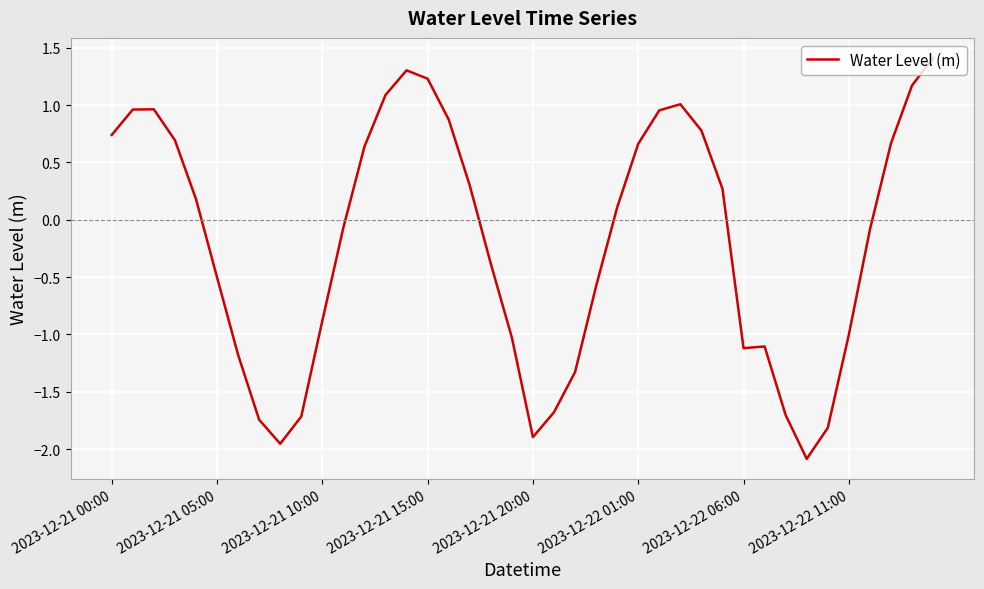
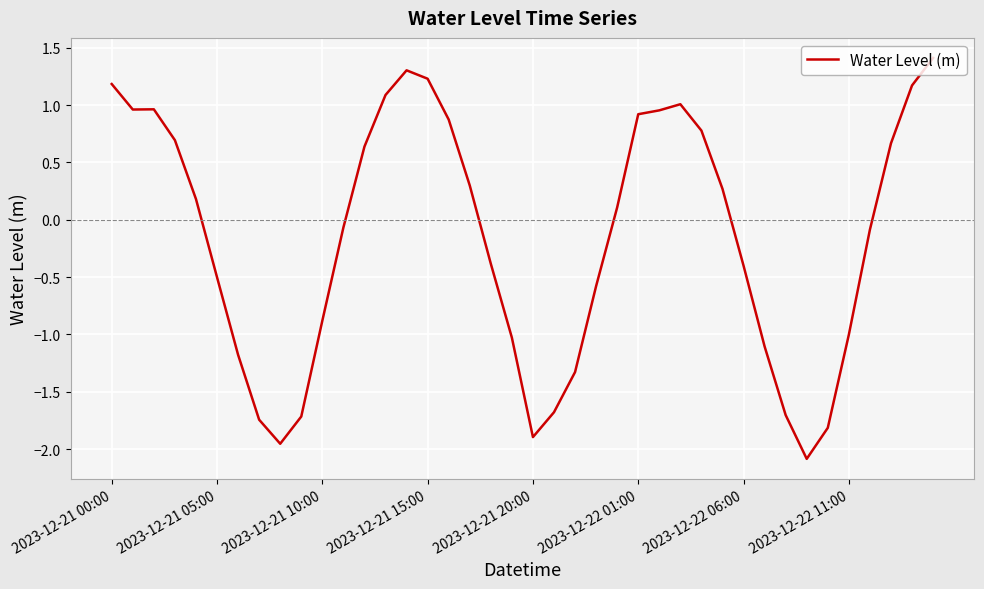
2023-12-21 00:00: 0.74 -> 1.18
2023-12-22 01:00: 0.66 -> 0.92
2023-12-22 06:00: -1.12 -> -0.40
